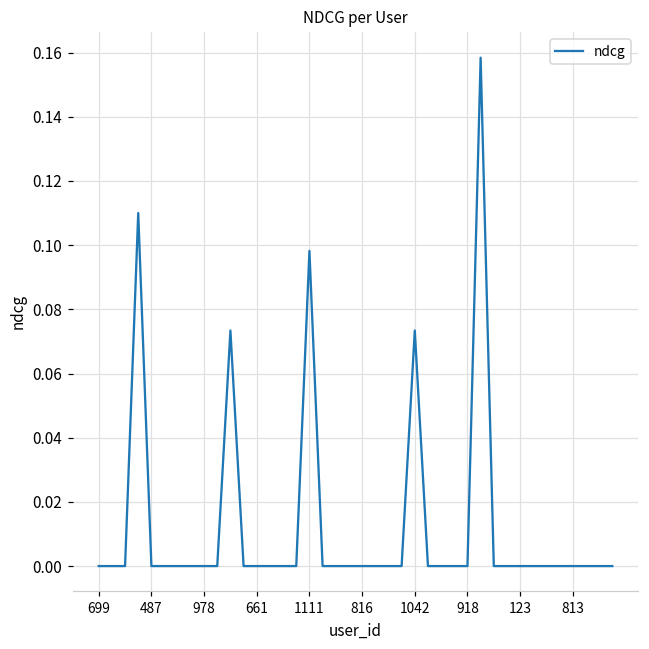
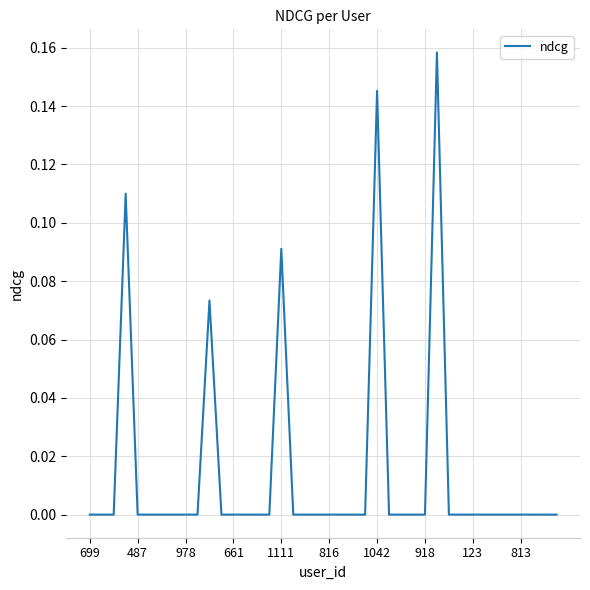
1111: 0.098 -> 0.091
1042: 0.073 -> 0.145
